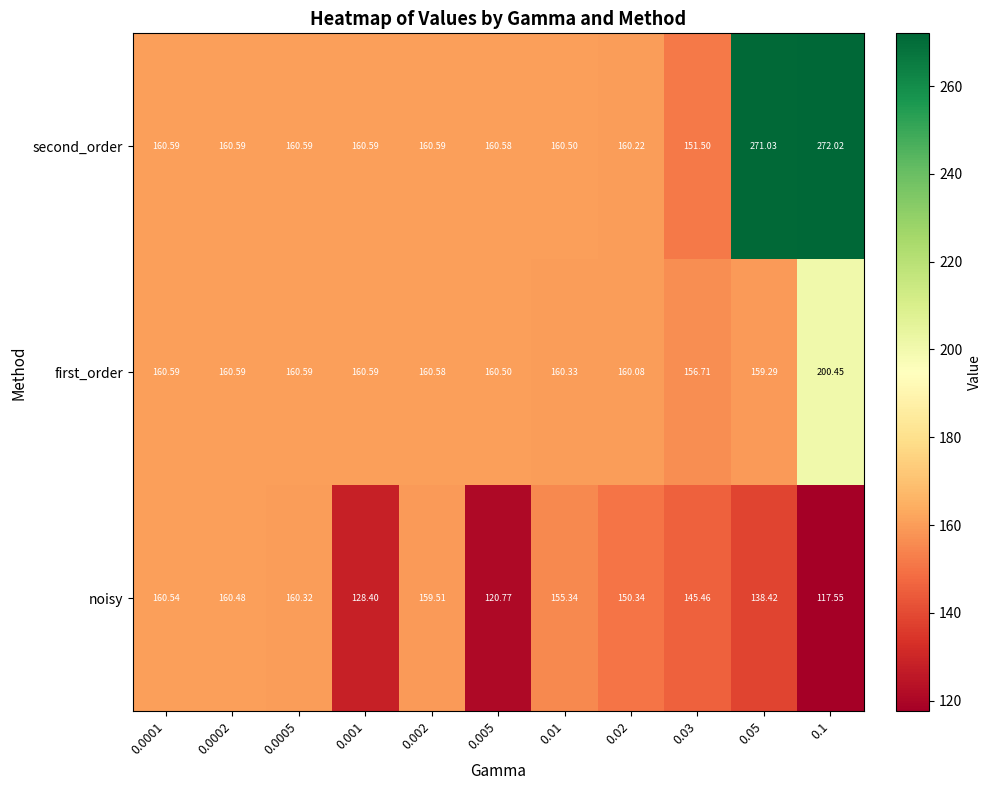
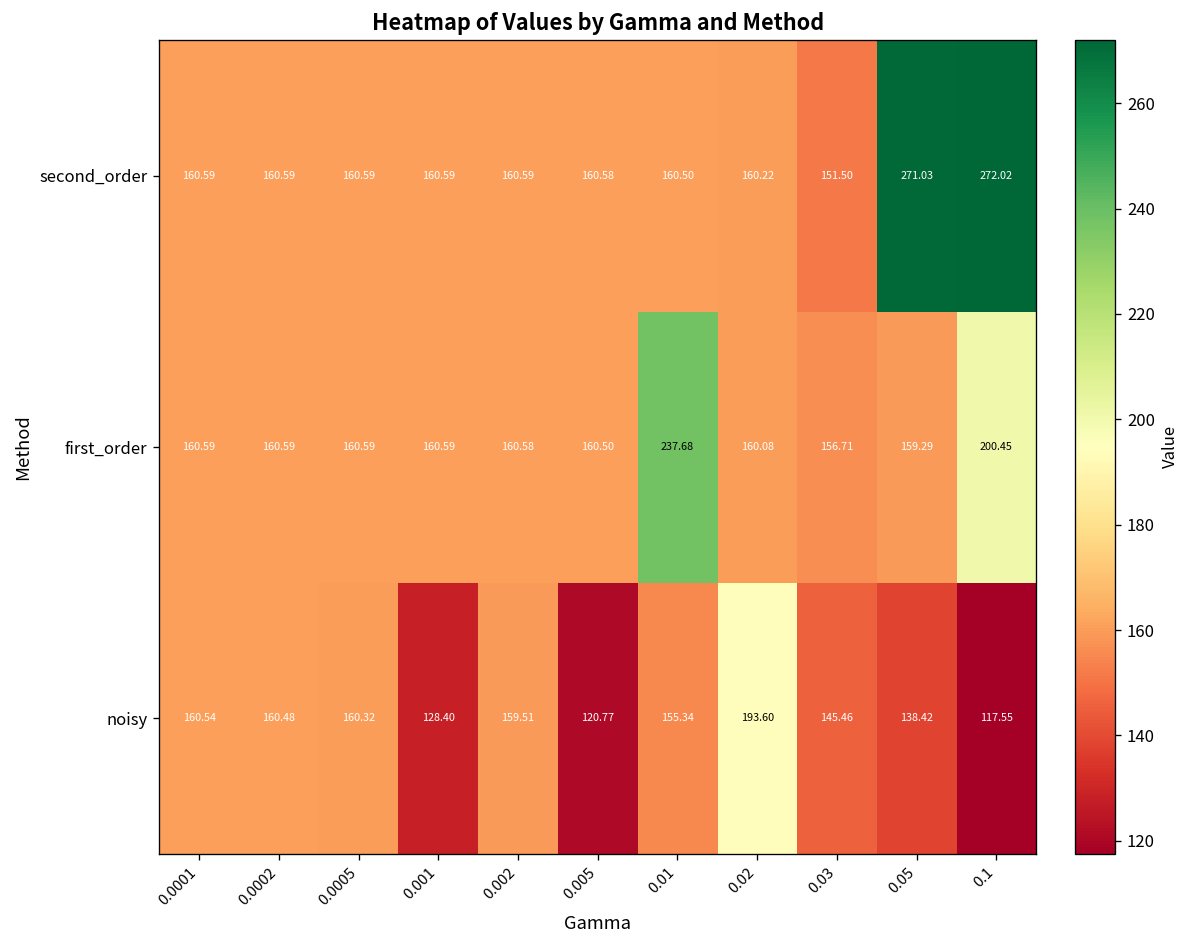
first_order, 0.01: 160.33 -> 237.68
noisy, 0.02: 150.34 -> 193.60
